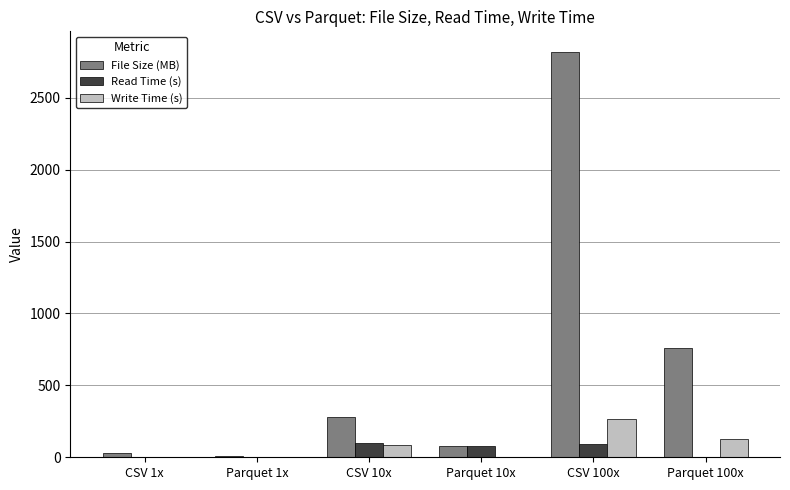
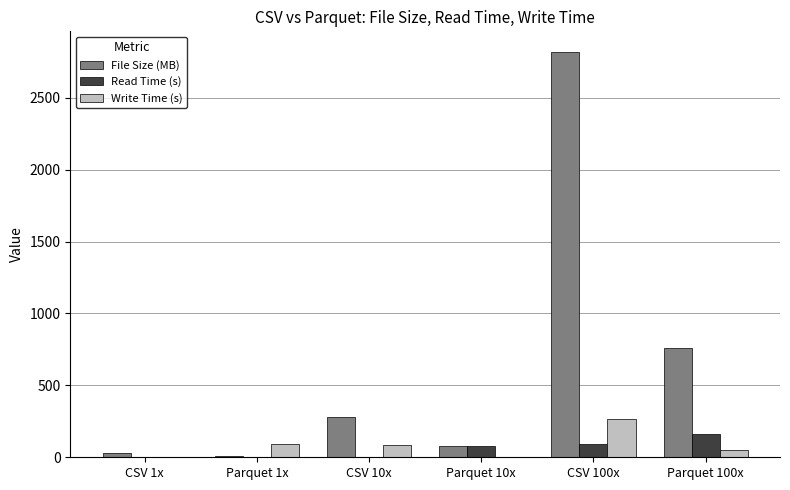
Write Time (s), Parquet 1x: 0 -> 90
Read Time (s), CSV 10x: 100 -> 0
Read Time (s), Parquet 100x: 0 -> 160
Write Time (s), Parquet 100x: 130 -> 50
